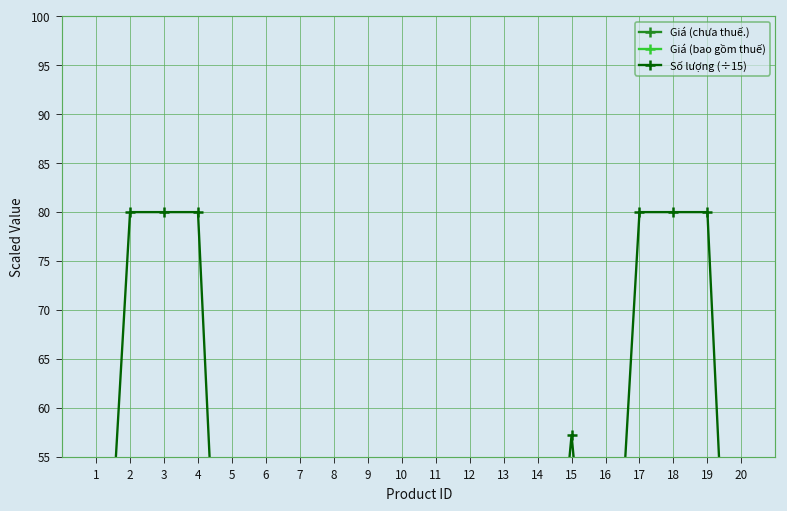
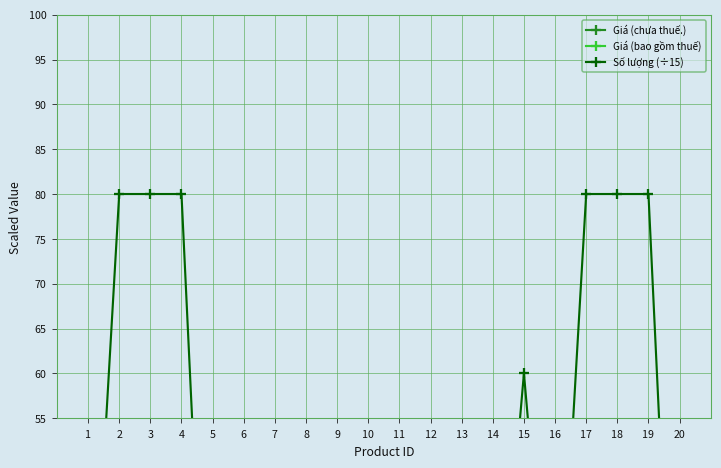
Số lượng (÷15), 15: 57 -> 60
